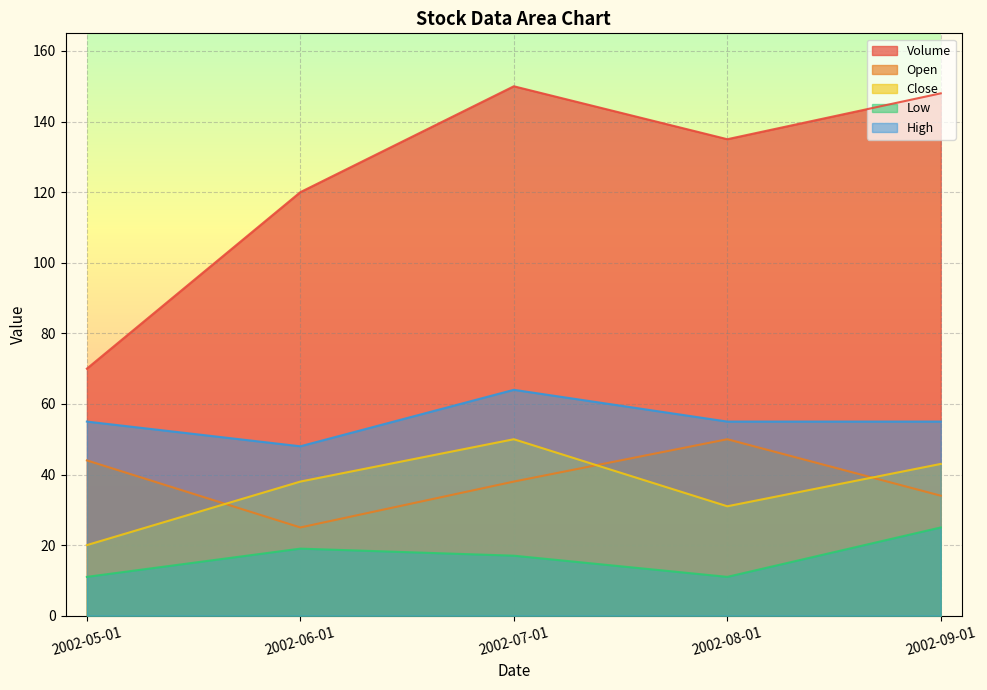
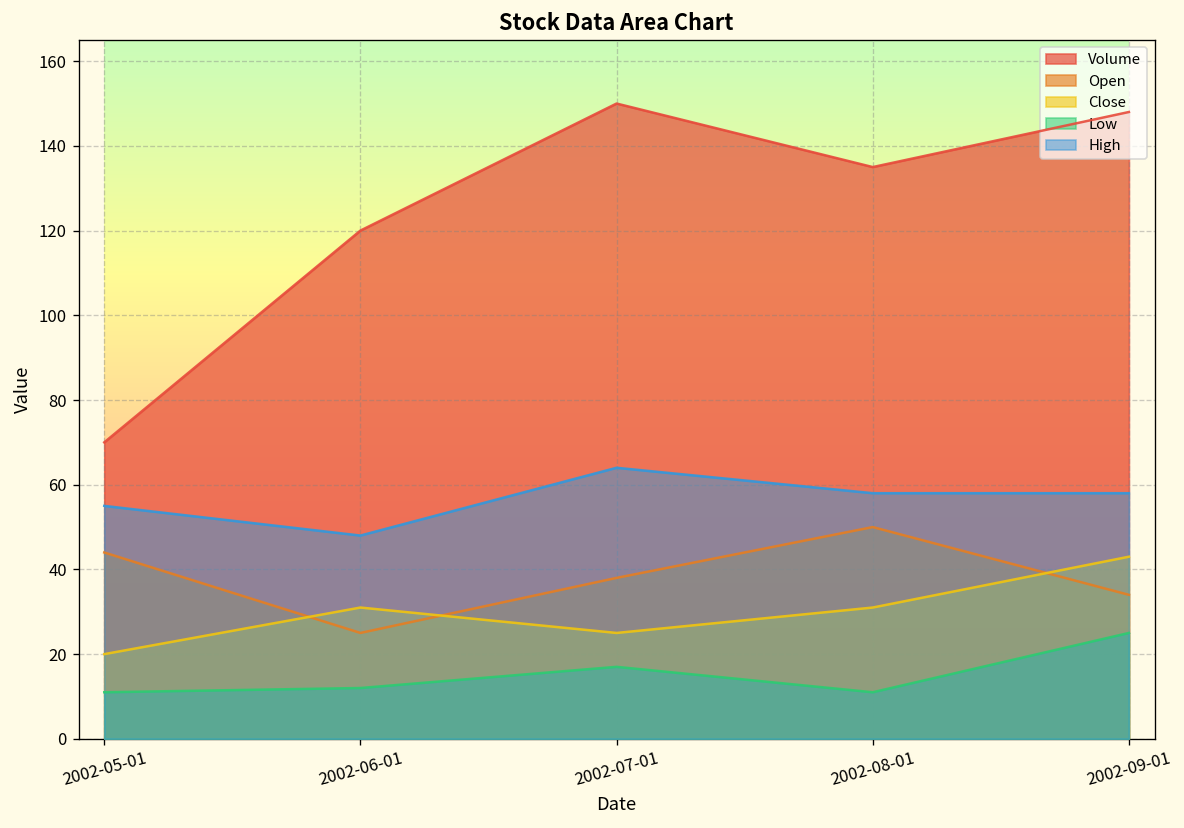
Close, 2002-06-01: 38 -> 31
Low, 2002-06-01: 19 -> 12
Close, 2002-07-01: 50 -> 25
High, 2002-08-01: 55 -> 58
High, 2002-09-01: 55 -> 58
